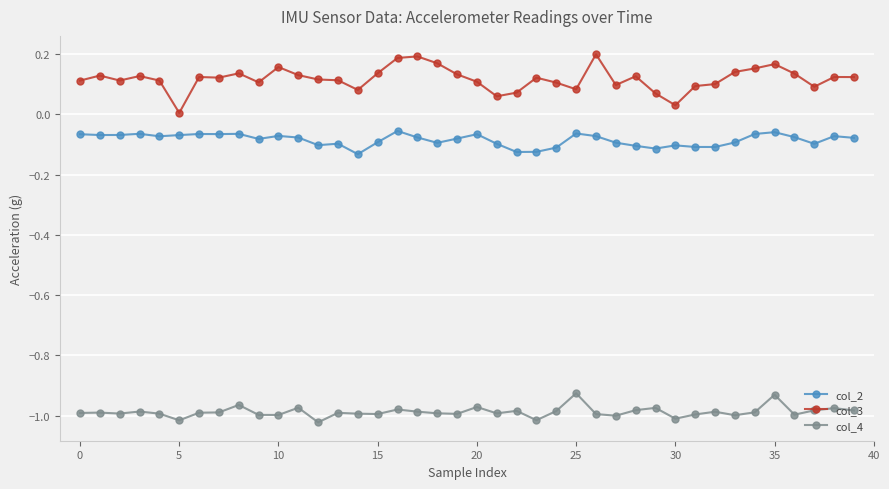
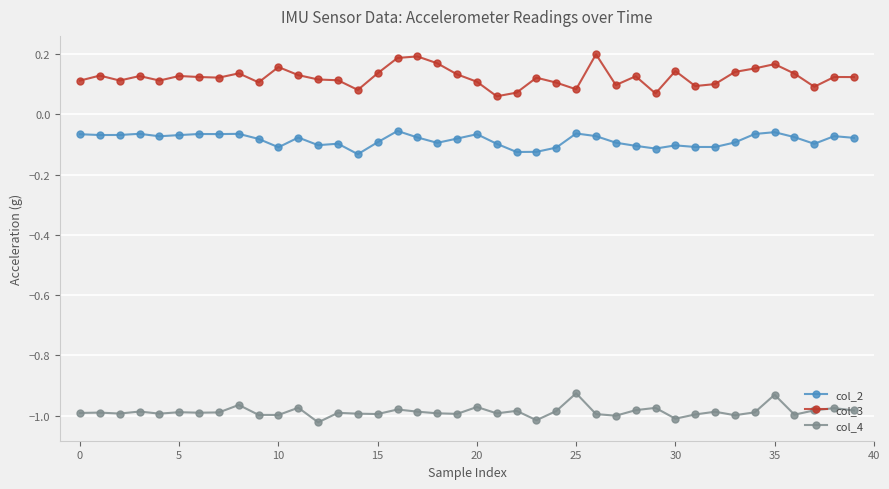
col_3, 5: 0.00 -> 0.13
col_4, 5: -1.02 -> -0.99
col_2, 10: -0.07 -> -0.11
col_3, 30: 0.03 -> 0.14
